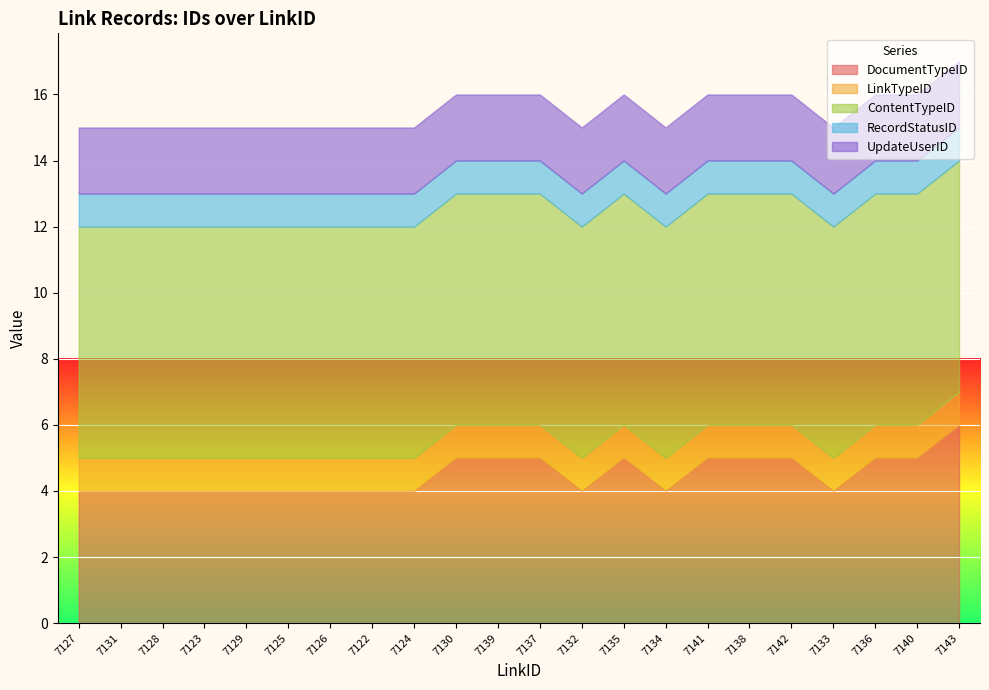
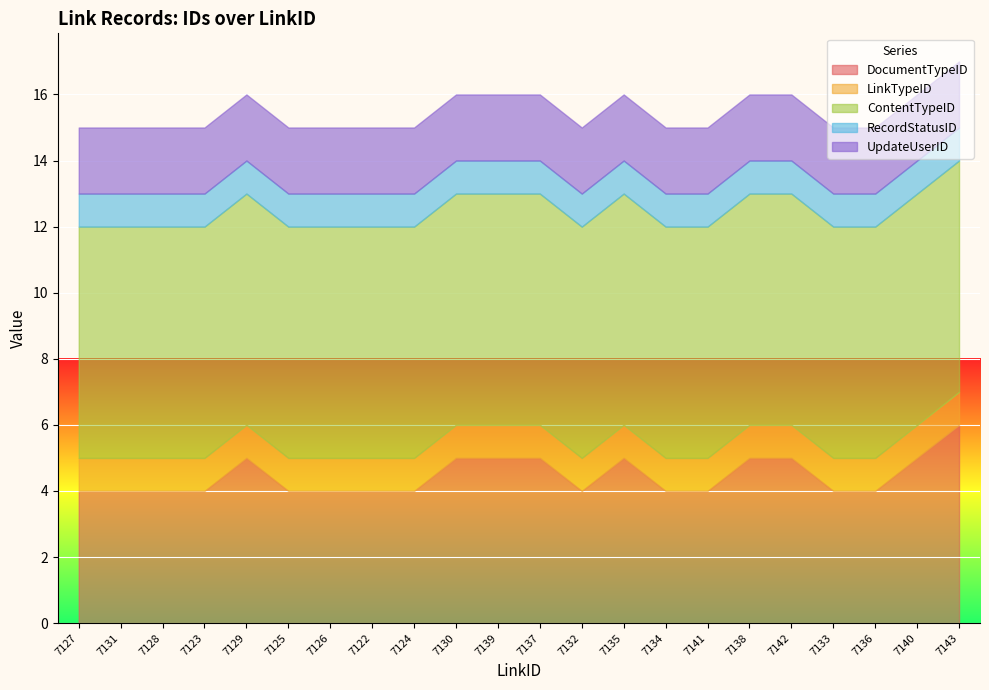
DocumentTypeID, 7129: 4 -> 5
DocumentTypeID, 7141: 5 -> 4
DocumentTypeID, 7136: 5 -> 4
